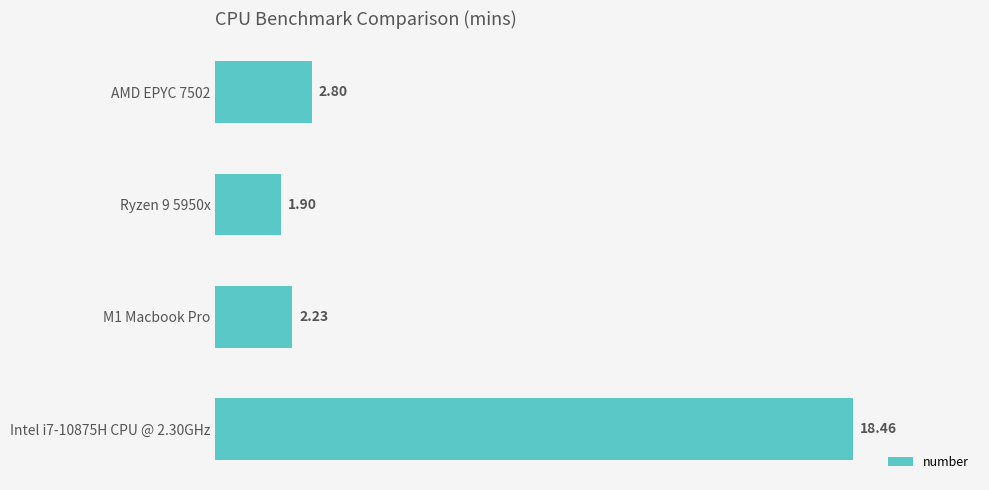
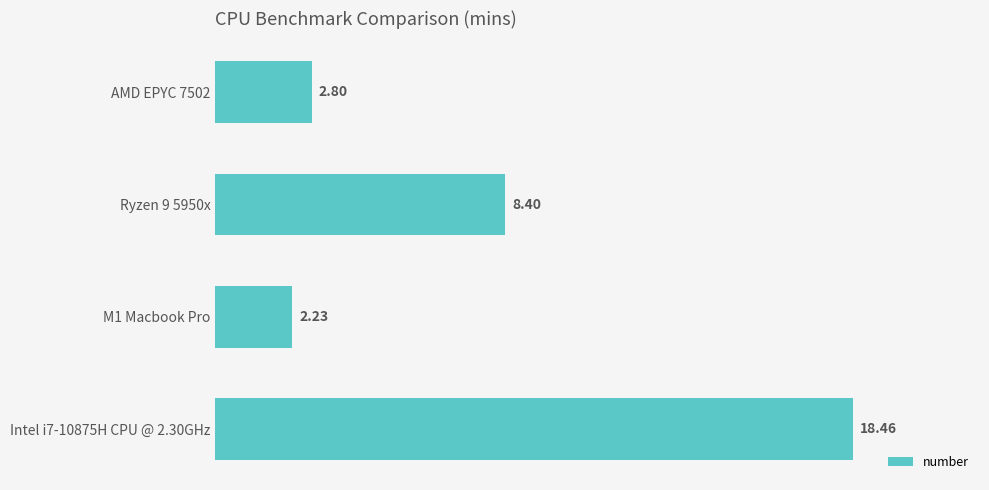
Ryzen 9 5950x: 1.90 -> 8.40
